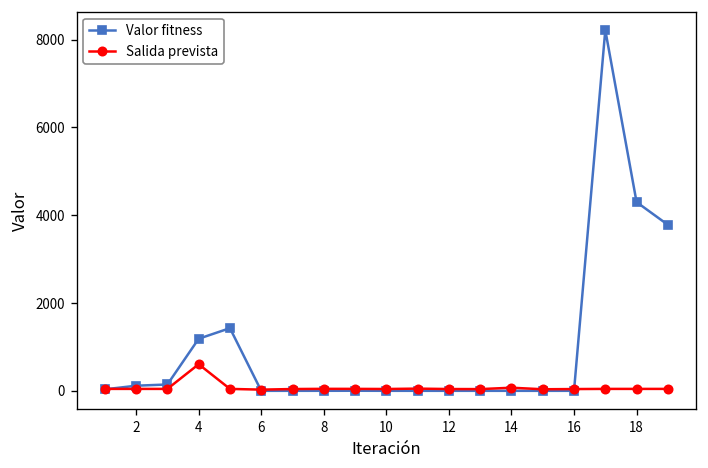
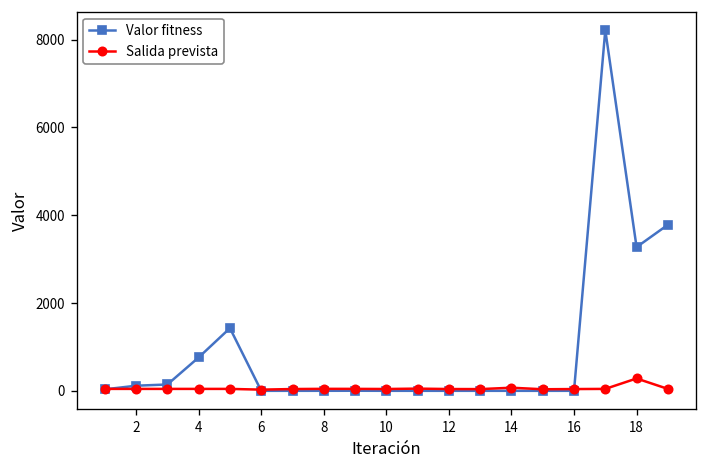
Valor fitness, 4: 1200 -> 800
Salida prevista, 4: 600 -> 0
Valor fitness, 18: 4300 -> 3300
Salida prevista, 18: 0 -> 300
